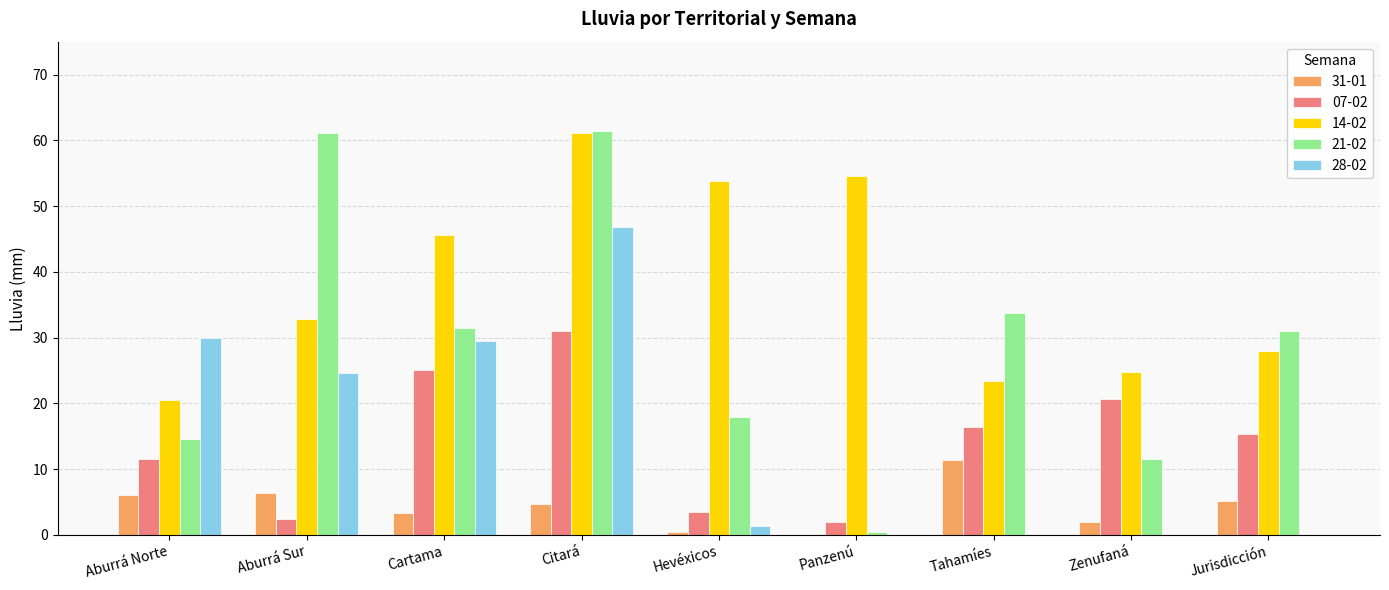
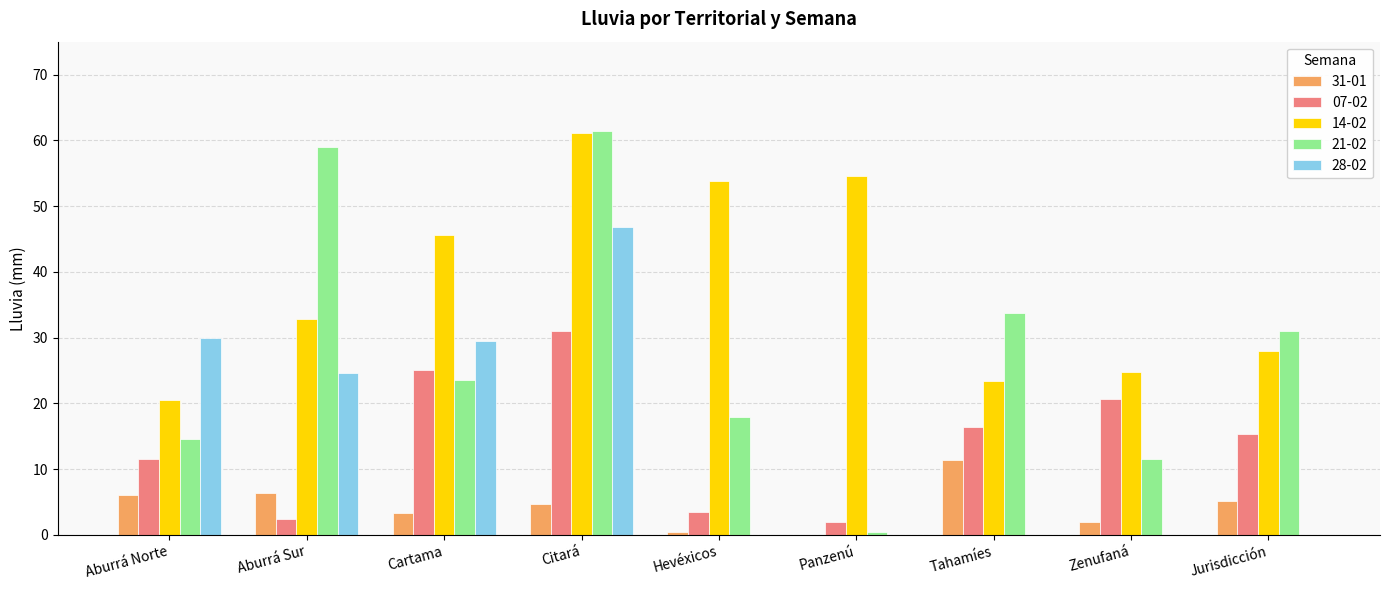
21-02, Aburrá Sur: 61 -> 59
21-02, Cartama: 32 -> 24
28-02, Hevéxicos: 1 -> 0
